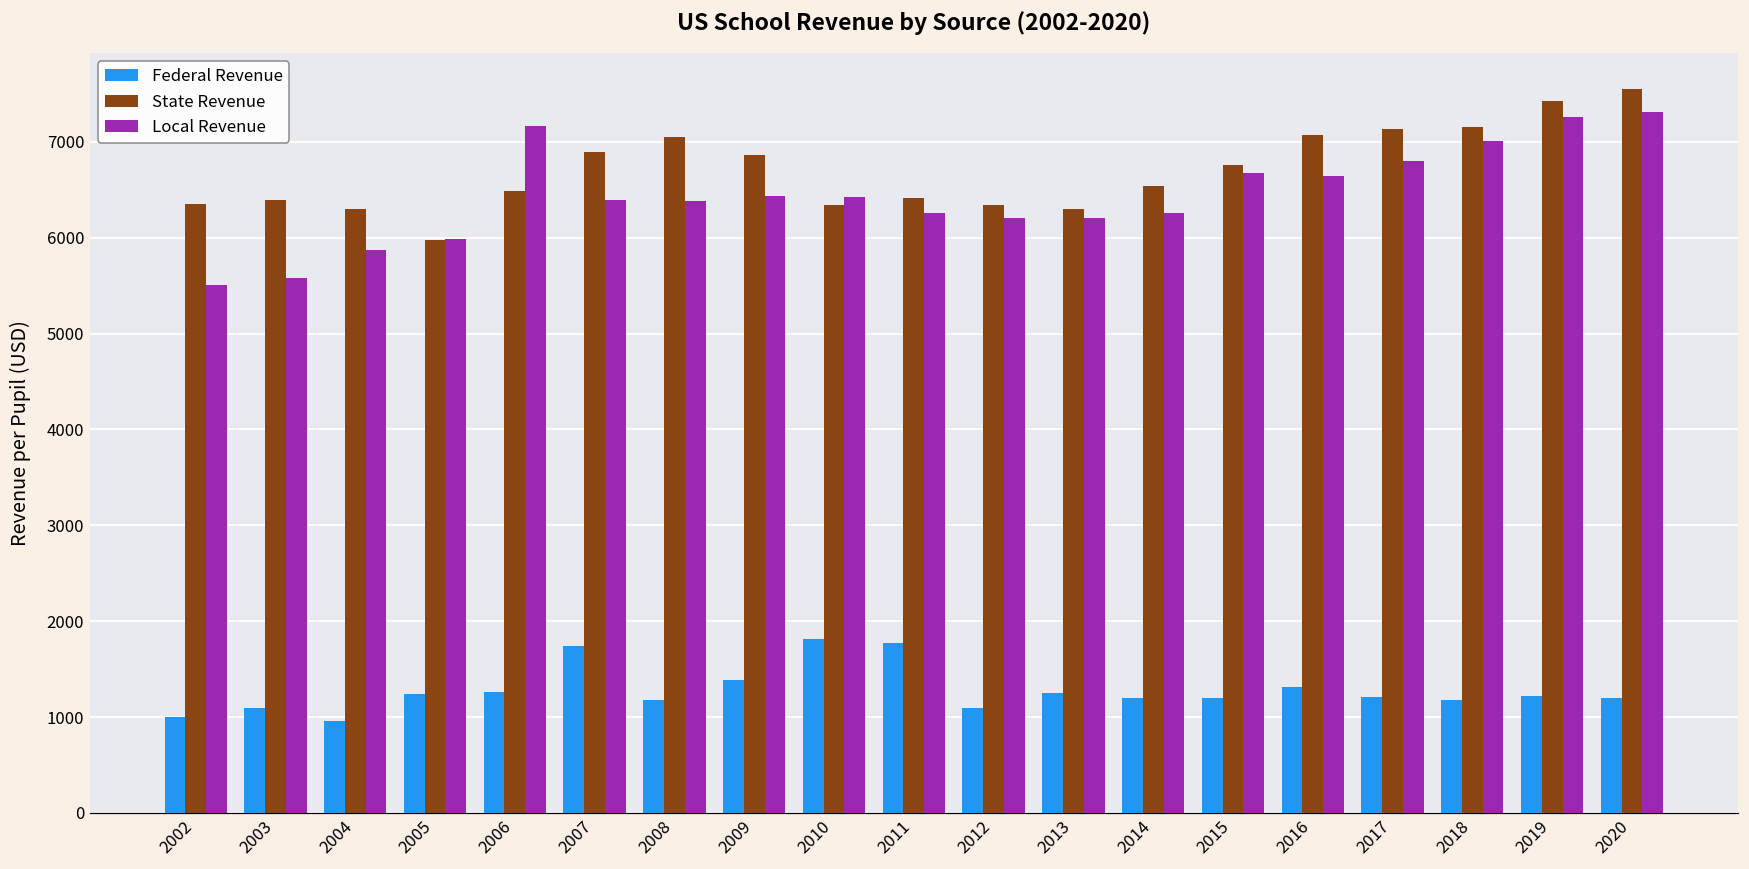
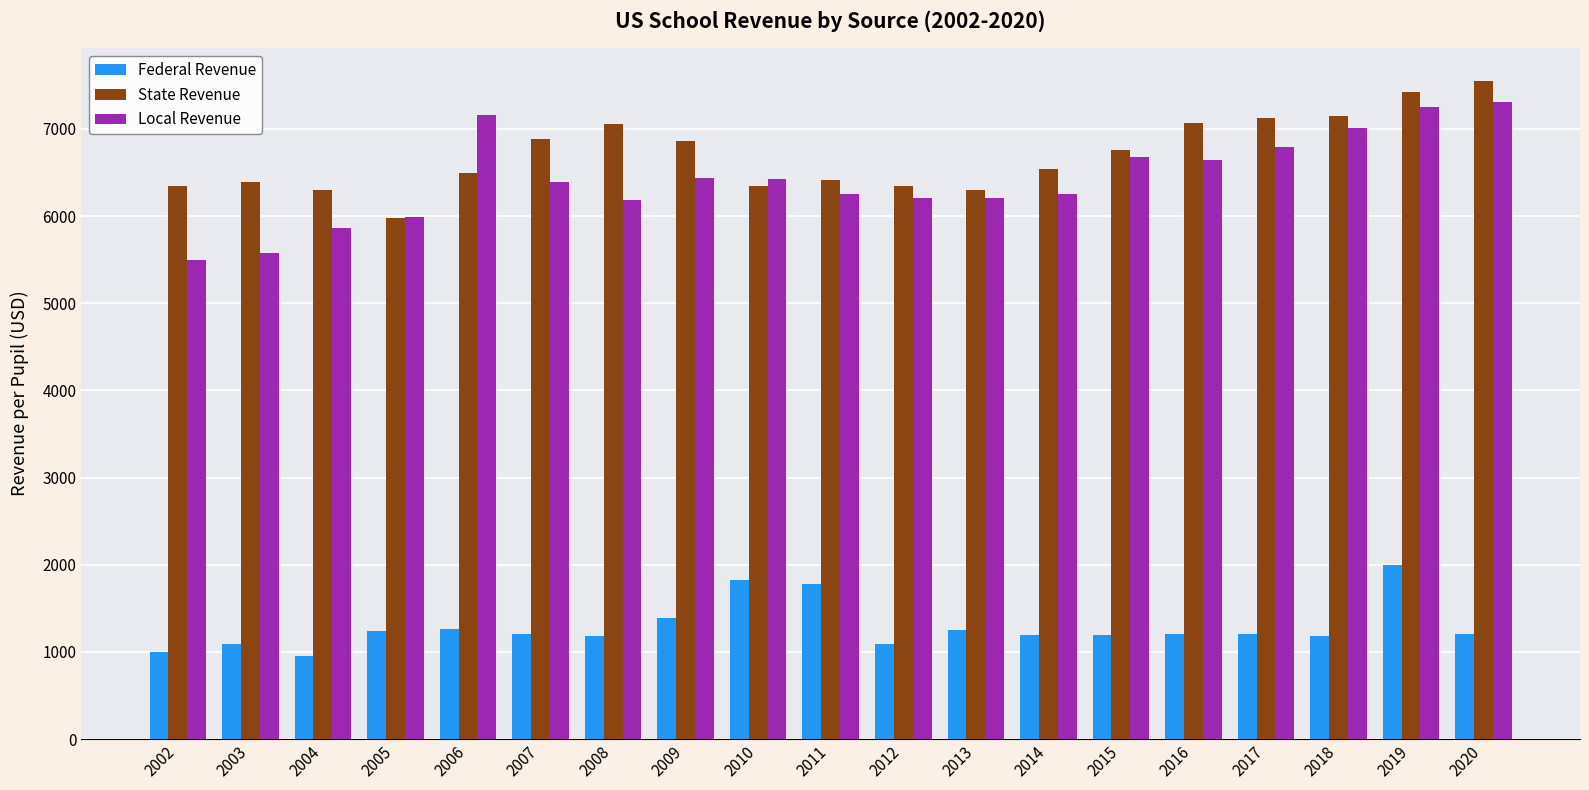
Federal Revenue, 2007: 1700 -> 1200
Local Revenue, 2008: 6400 -> 6200
Federal Revenue, 2016: 1300 -> 1200
Federal Revenue, 2019: 1200 -> 2000
